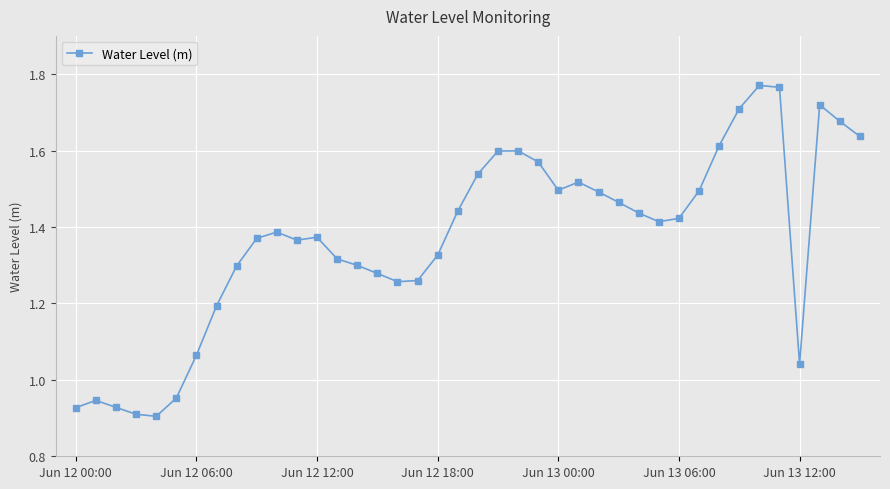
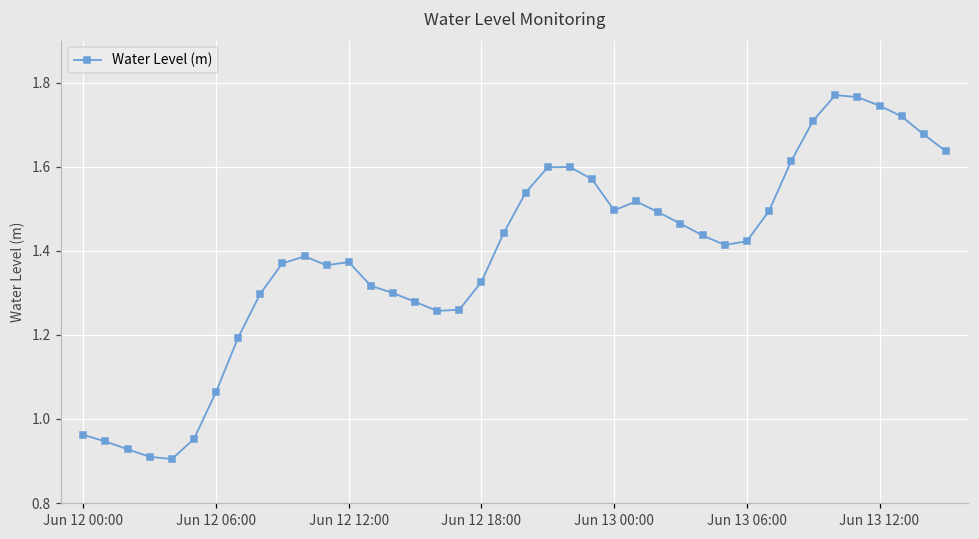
Jun 12 00:00: 0.93 -> 0.96
Jun 13 12:00: 1.04 -> 1.75
